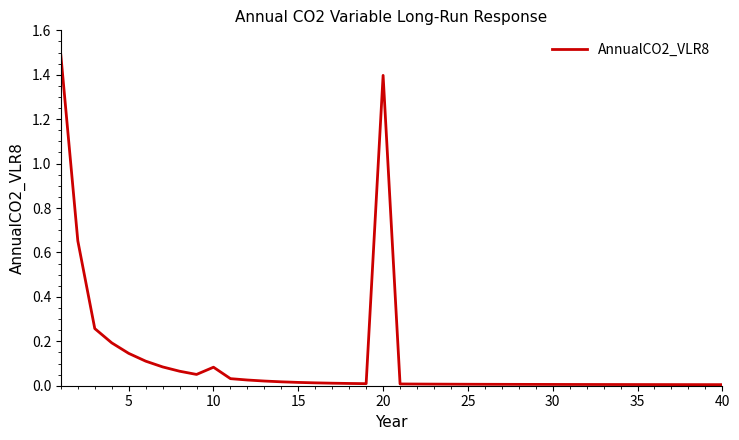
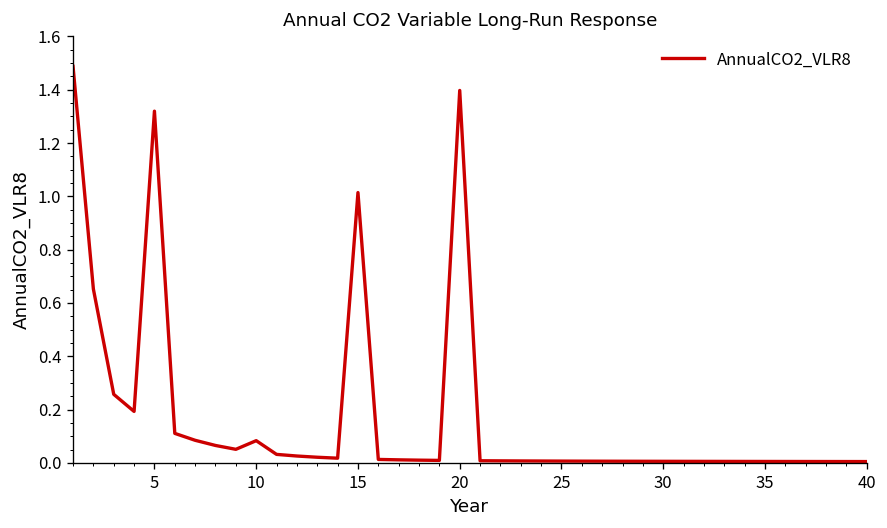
5: 0.15 -> 1.32
15: 0.01 -> 1.01
